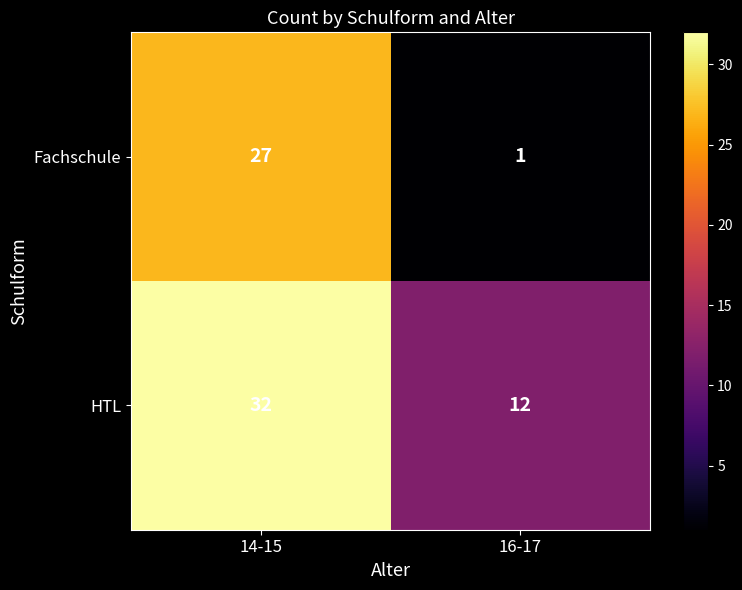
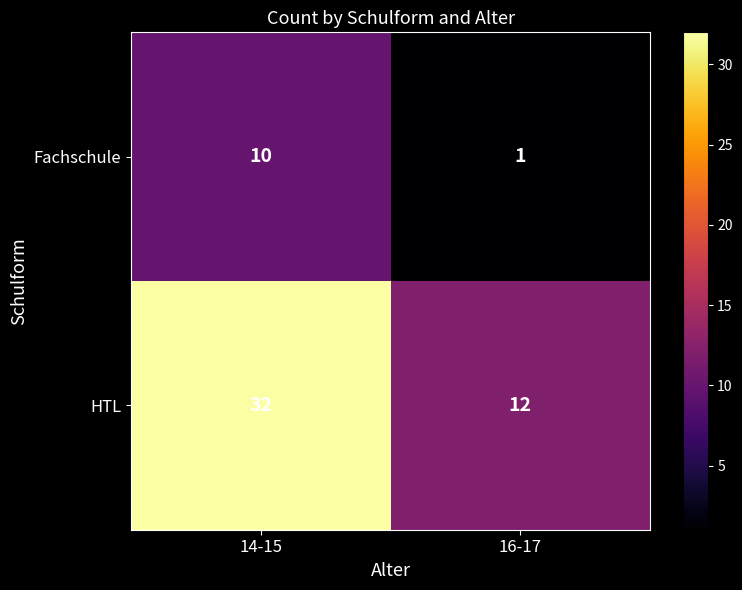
Fachschule, 14-15: 27 -> 10
